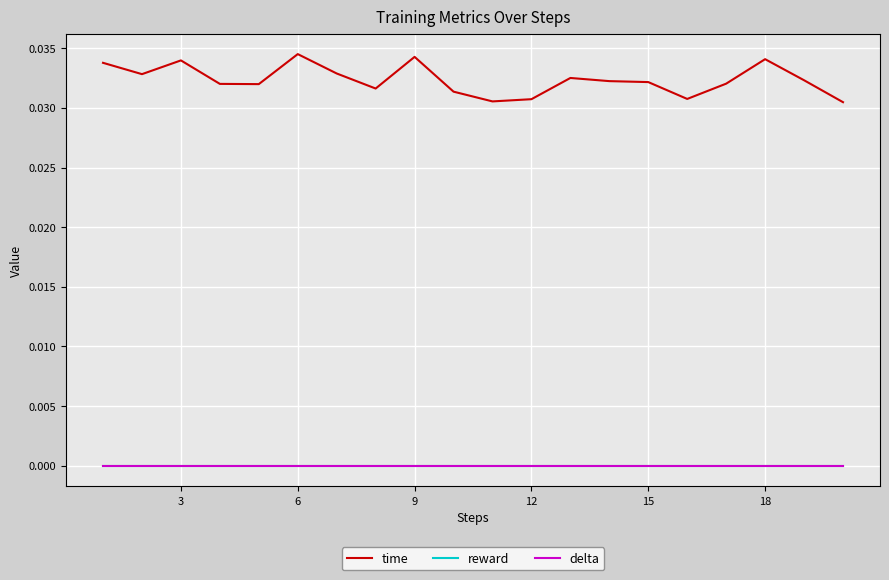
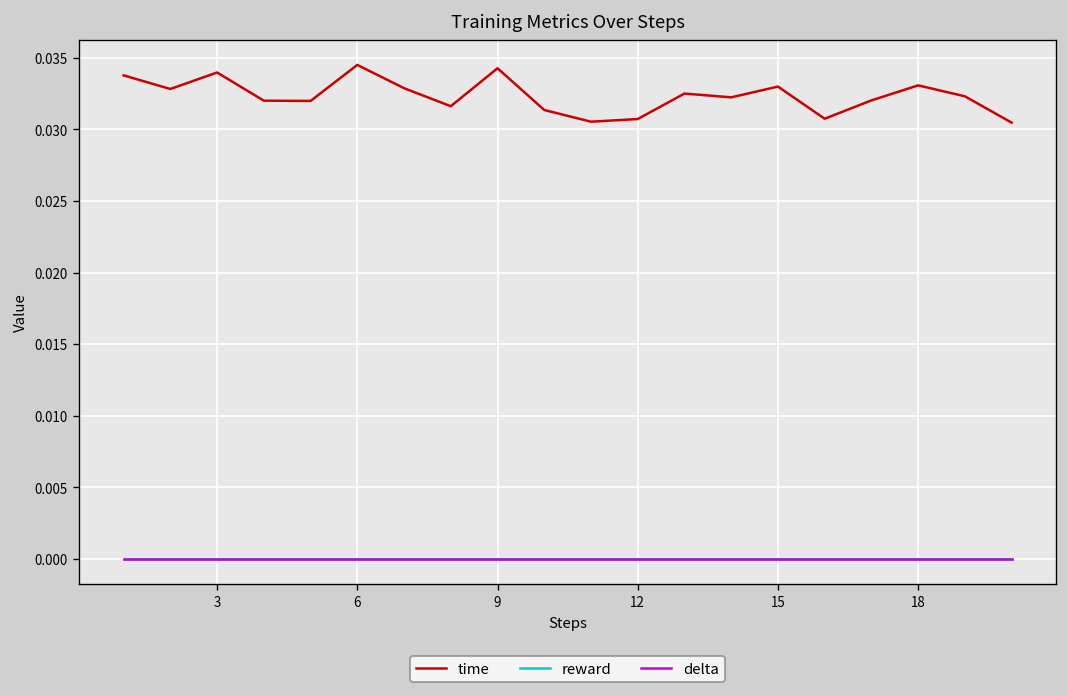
time, 15: 0.0322 -> 0.0330
time, 18: 0.0341 -> 0.0331
